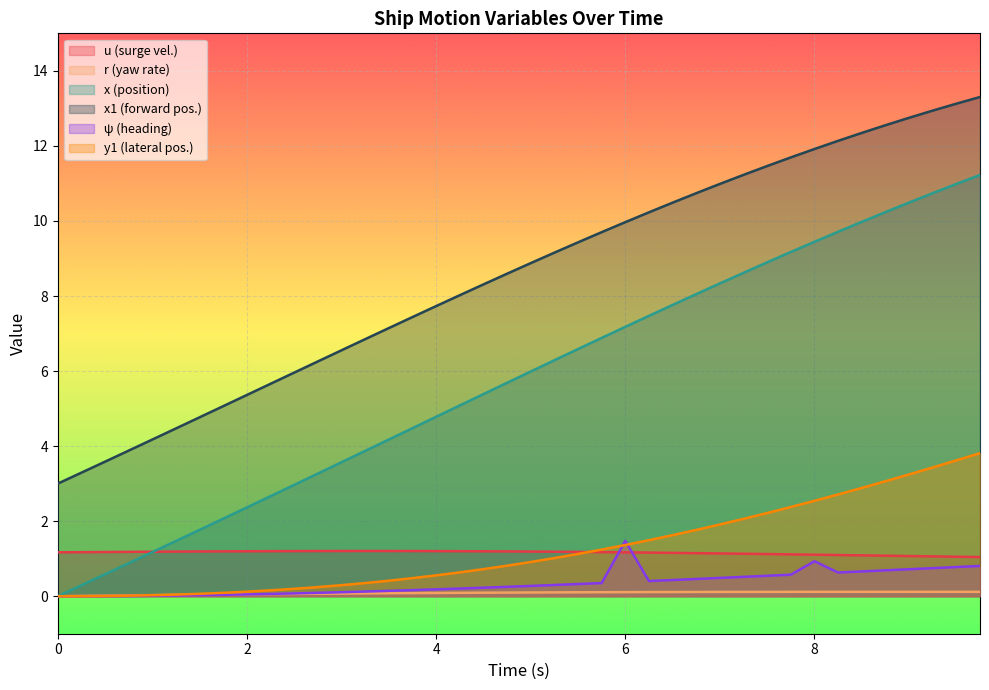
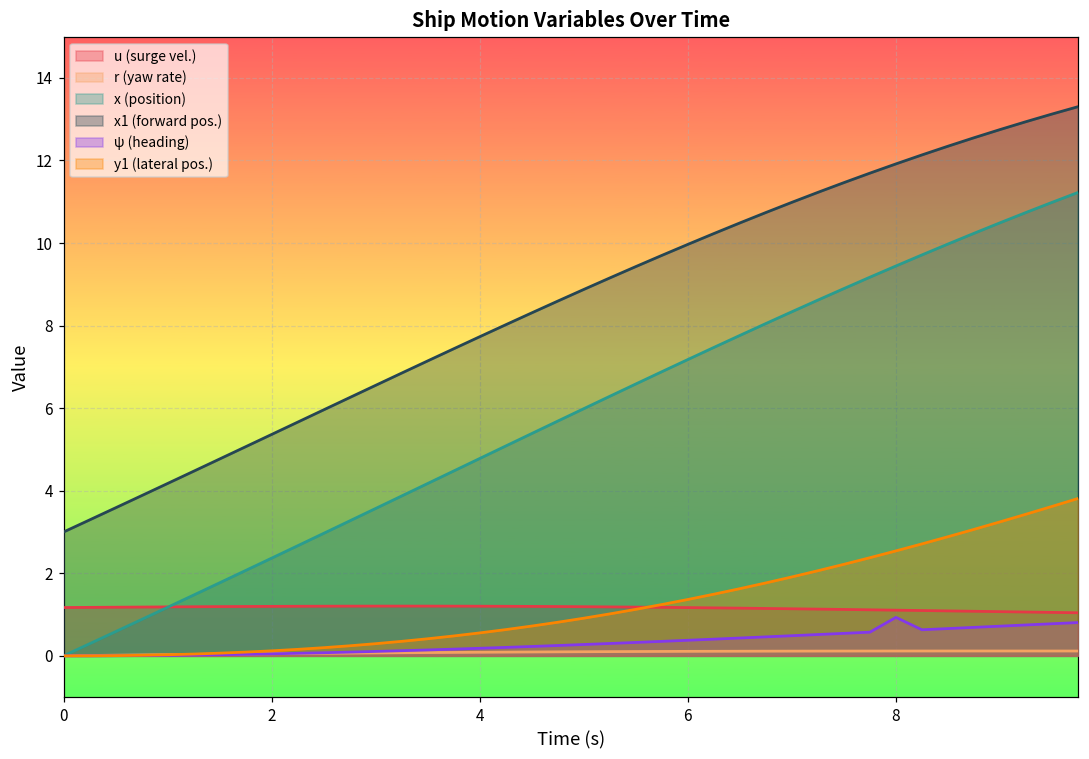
ψ (heading), 6: 1.5 -> 0.4
